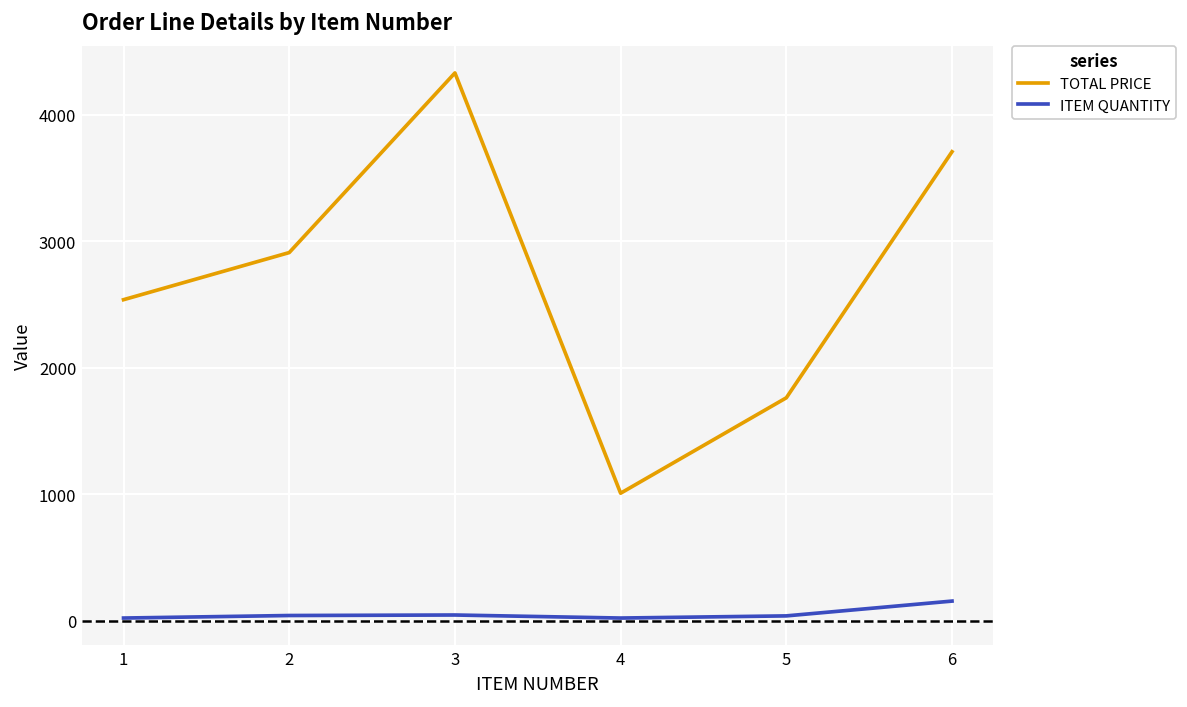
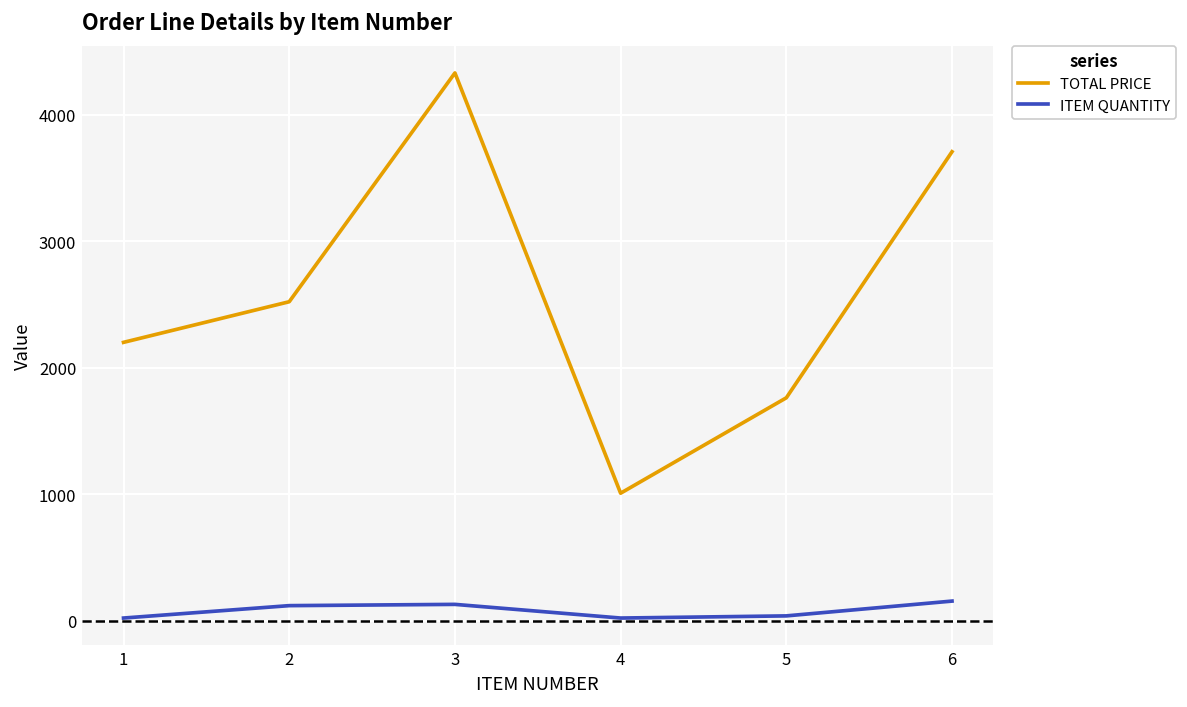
TOTAL PRICE, 1: 2540 -> 2200
TOTAL PRICE, 2: 2910 -> 2520
ITEM QUANTITY, 2: 40 -> 120
ITEM QUANTITY, 3: 50 -> 130
